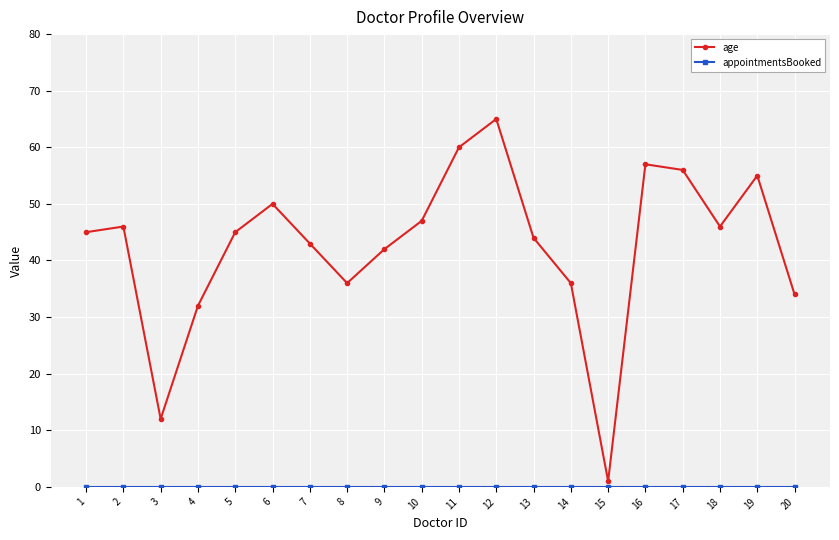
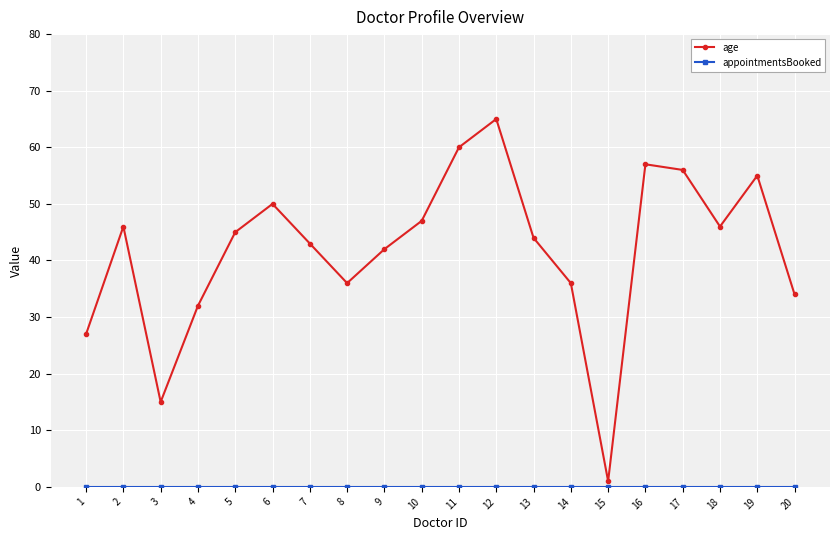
age, 1: 45 -> 27
age, 3: 12 -> 15
